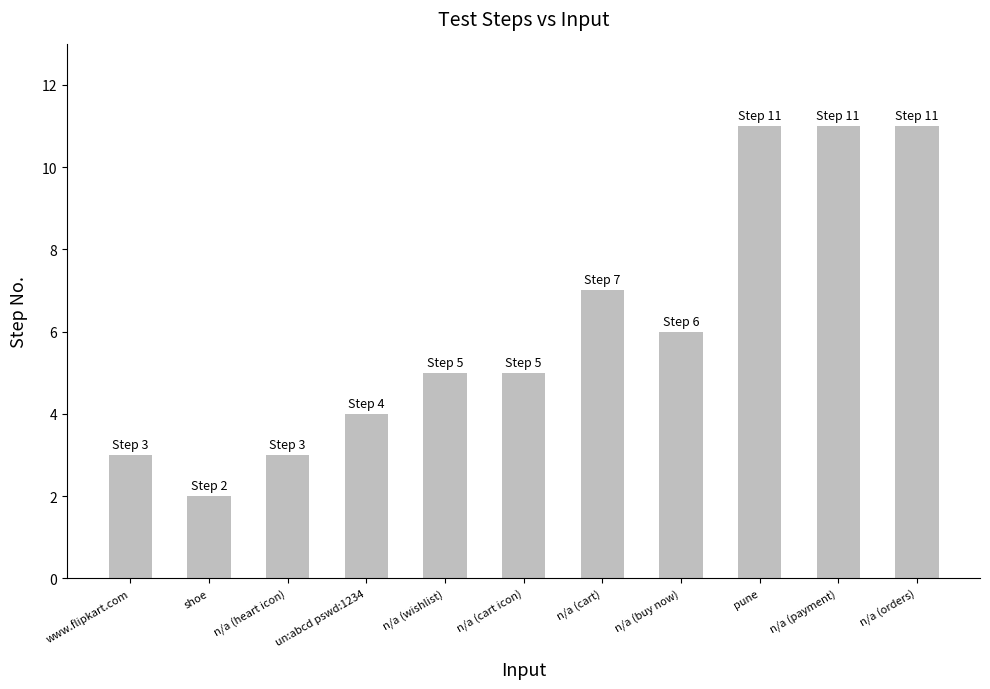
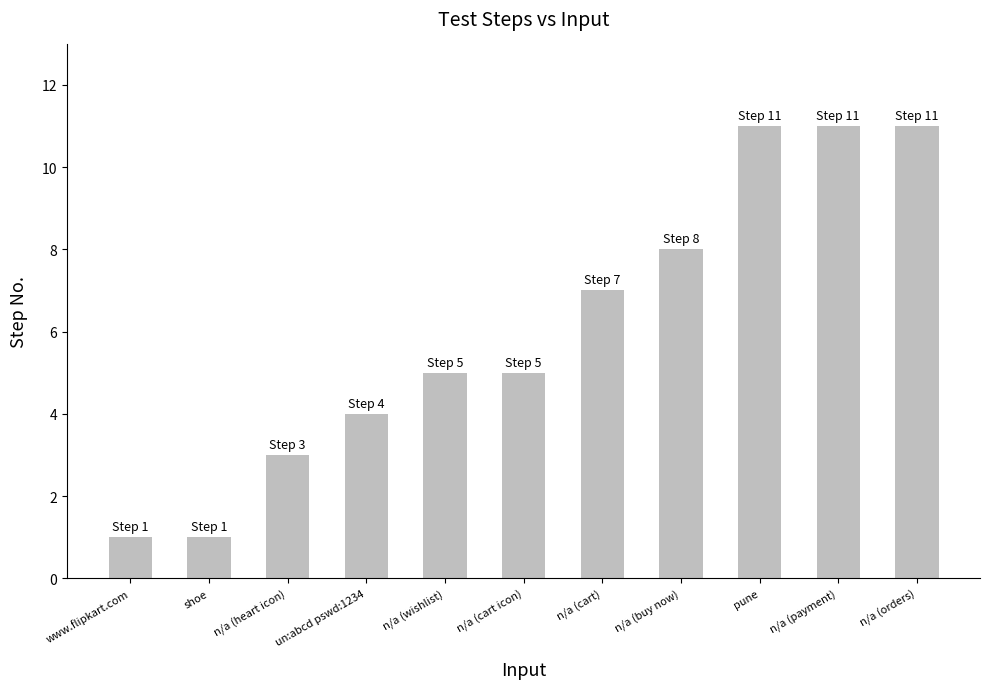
www.flipkart.com: 3 -> 1
shoe: 2 -> 1
n/a (buy now): 6 -> 8
